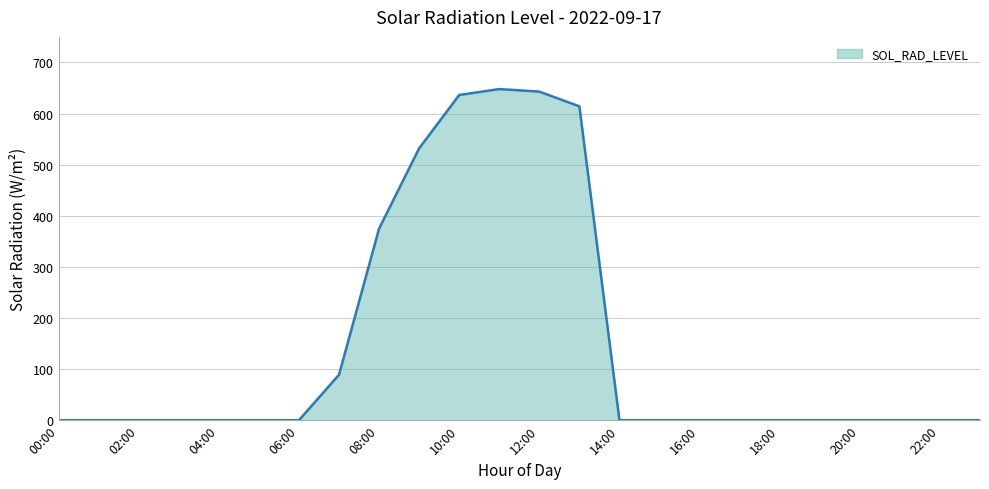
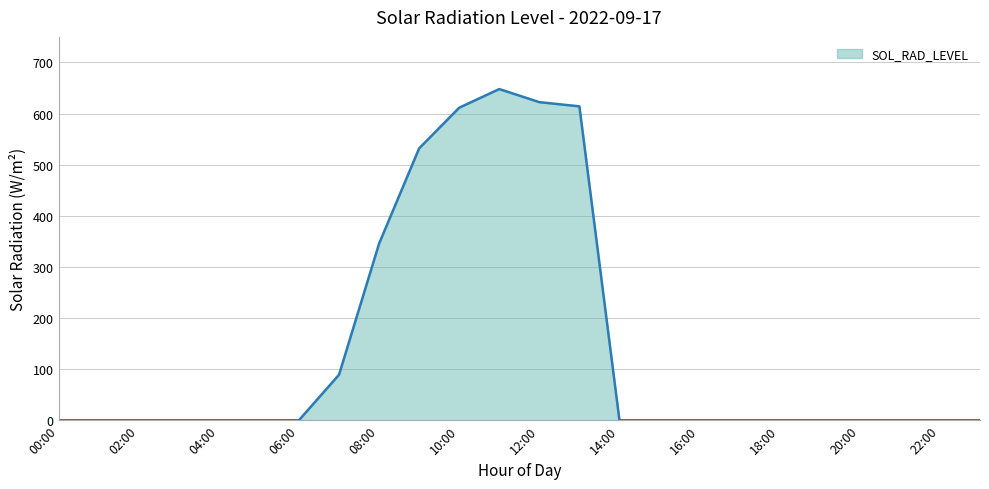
08:00: 370 -> 350
10:00: 640 -> 610
12:00: 640 -> 620
